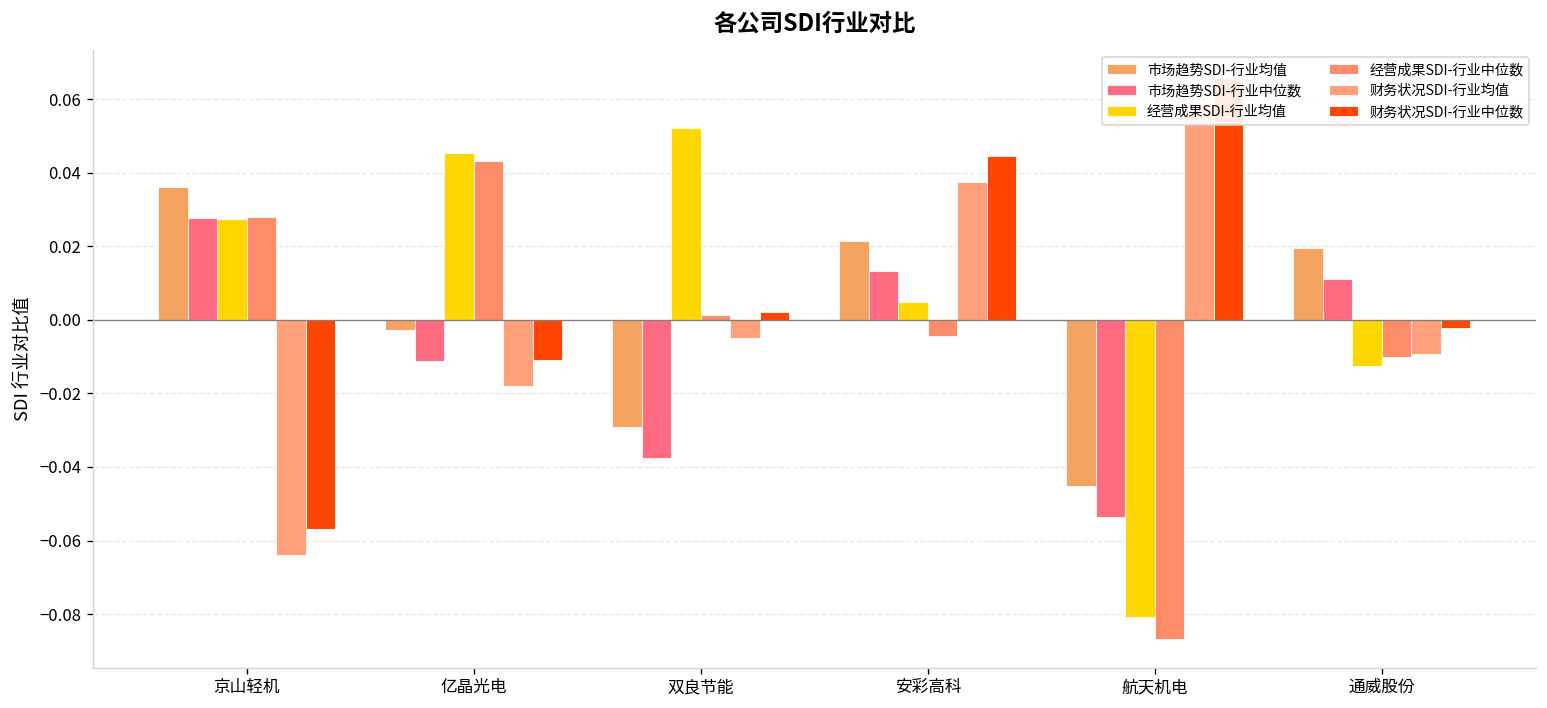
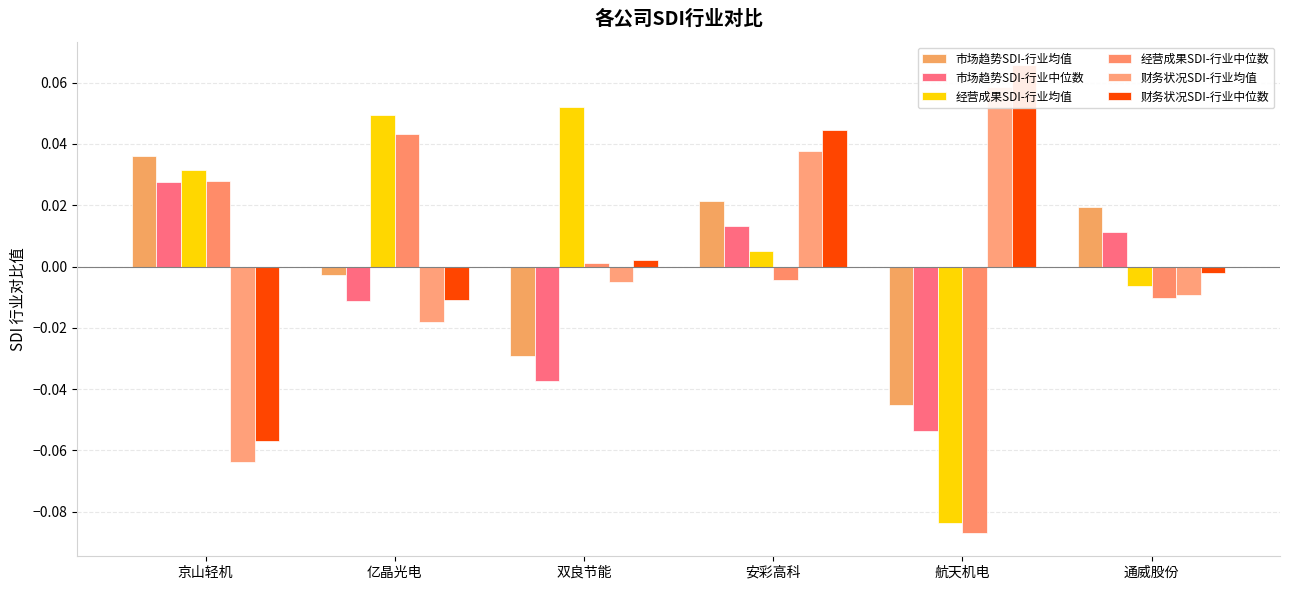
经营成果SDI-行业均值, 京山轻机: 0.028 -> 0.031
经营成果SDI-行业均值, 亿晶光电: 0.045 -> 0.049
经营成果SDI-行业均值, 航天机电: -0.081 -> -0.084
经营成果SDI-行业均值, 通威股份: -0.012 -> -0.006
